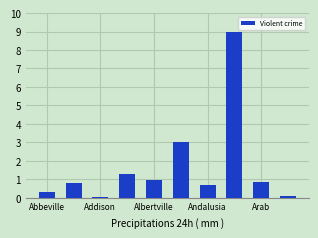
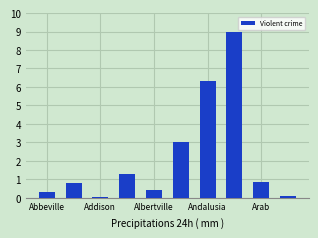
Albertville: 0.9 -> 0.4
Andalusia: 0.7 -> 6.3
